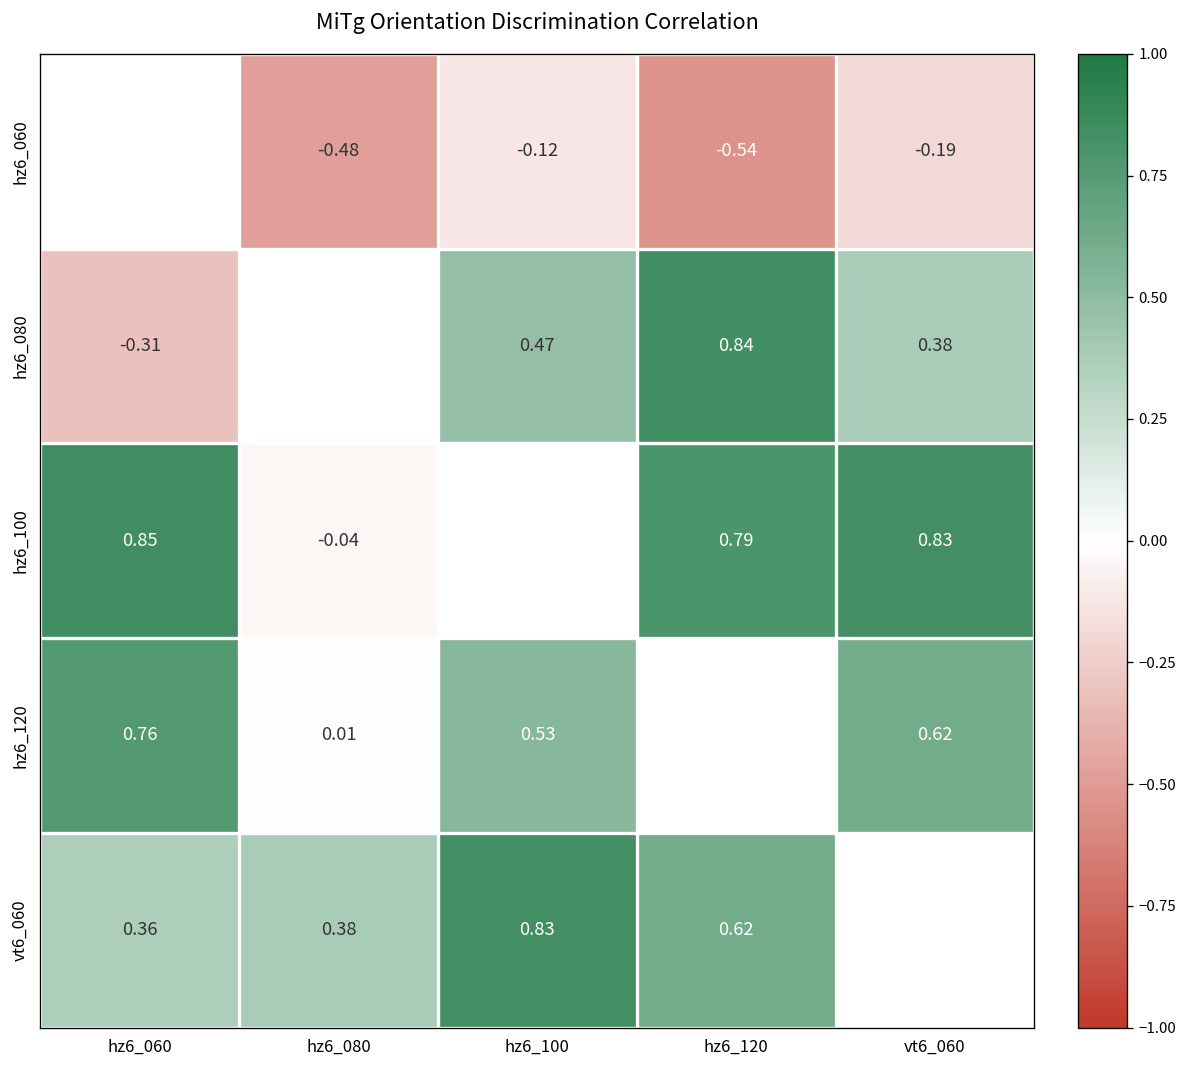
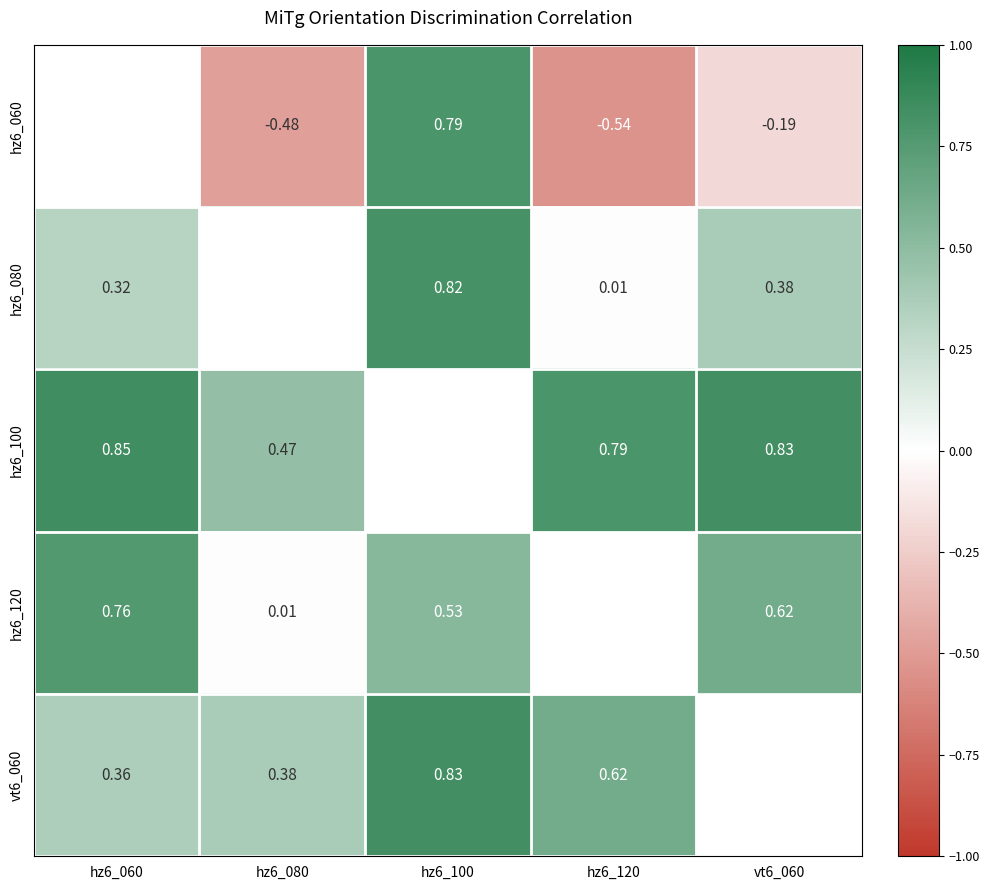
hz6_060, hz6_100: -0.12 -> 0.79
hz6_080, hz6_060: -0.31 -> 0.32
hz6_080, hz6_100: 0.47 -> 0.82
hz6_080, hz6_120: 0.84 -> 0.01
hz6_100, hz6_080: -0.04 -> 0.47
